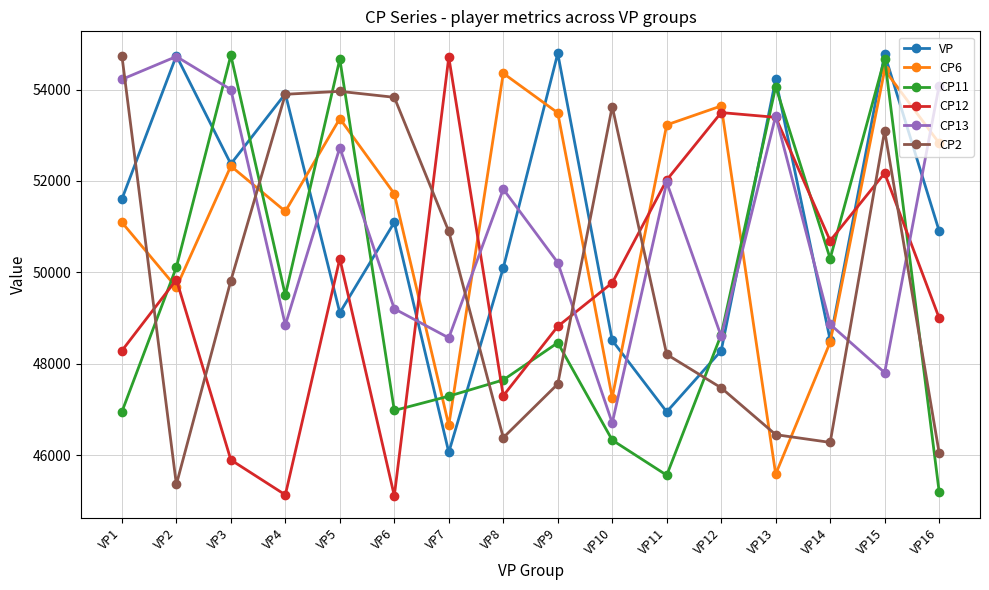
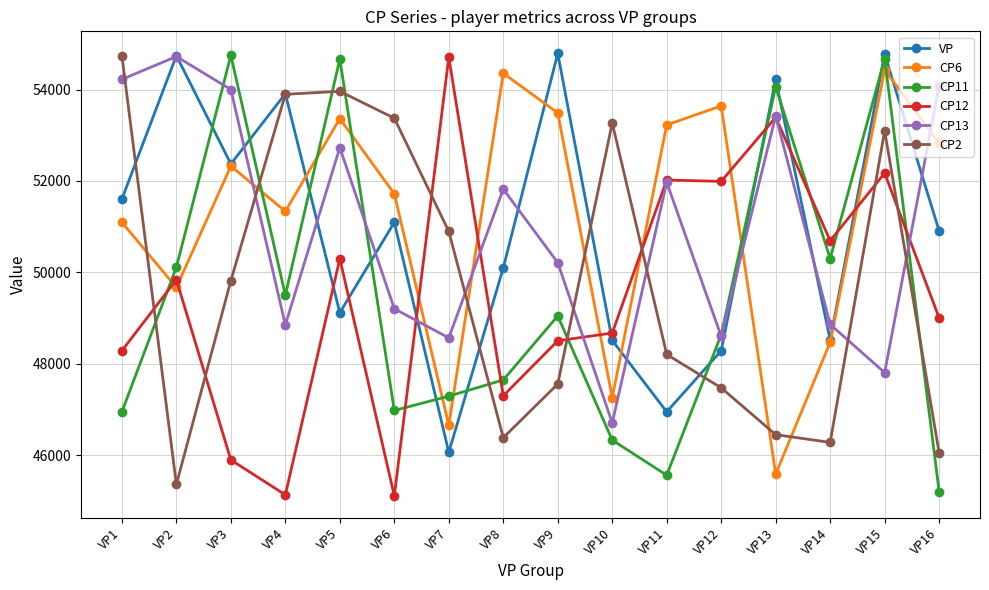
CP2, VP6: 53800 -> 53400
CP11, VP9: 48500 -> 49000
CP12, VP9: 48800 -> 48500
CP12, VP10: 49800 -> 48700
CP2, VP10: 53600 -> 53300
CP12, VP12: 53500 -> 52000
